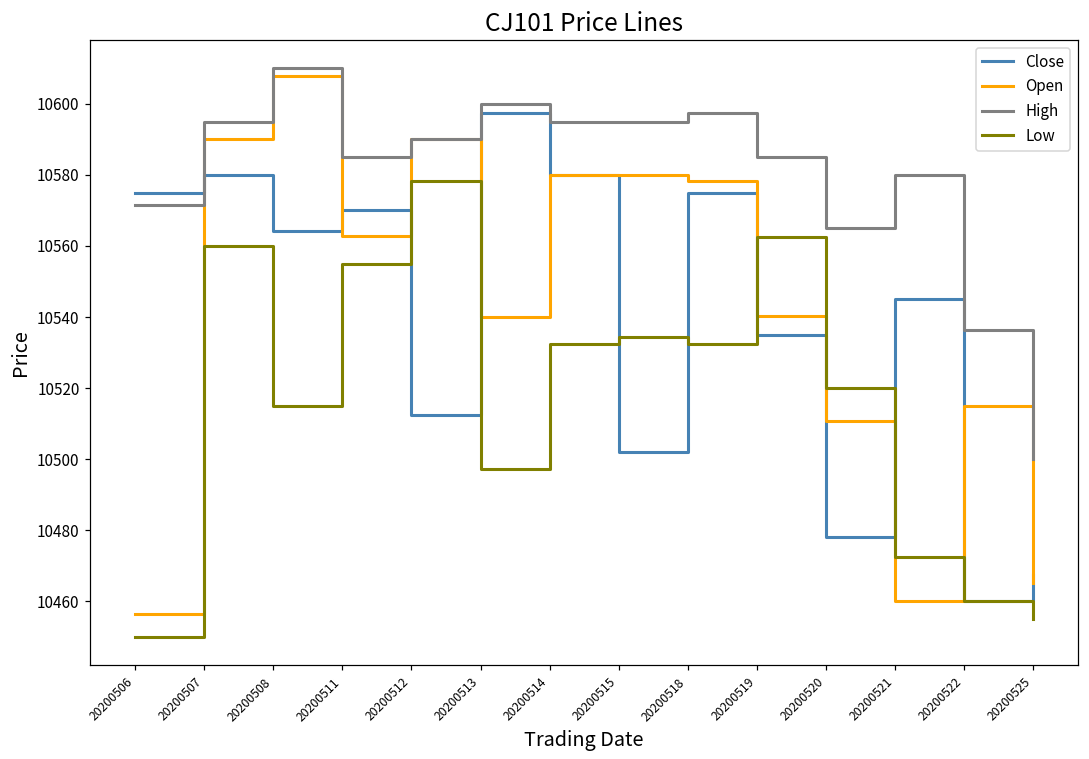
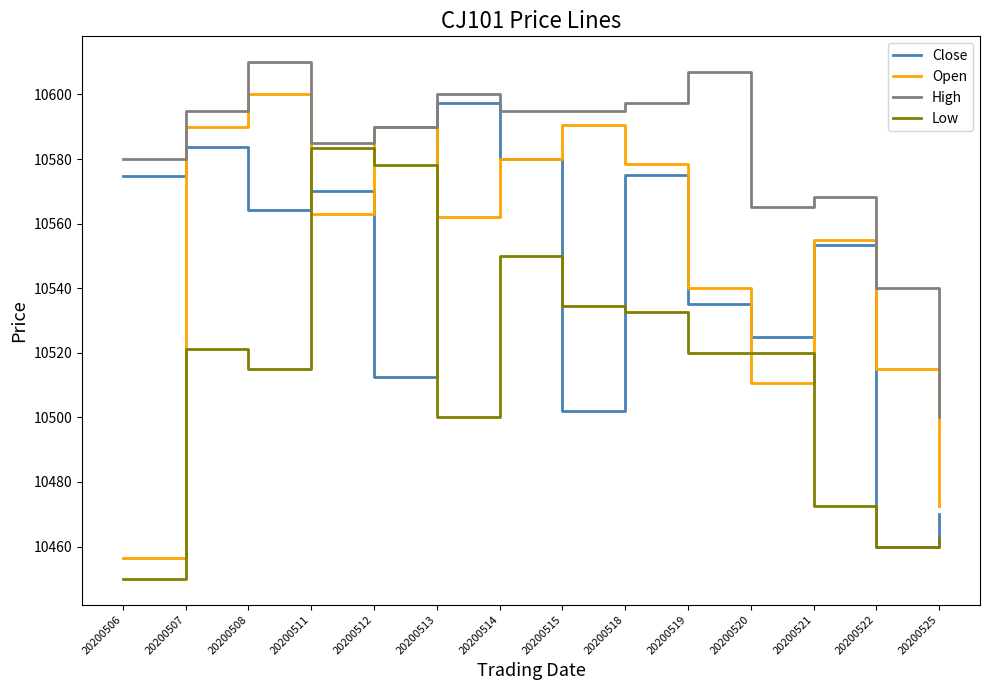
High, 20200506: 10571 -> 10580
Close, 20200507: 10580 -> 10584
Low, 20200507: 10560 -> 10521
Open, 20200508: 10608 -> 10600
Low, 20200511: 10555 -> 10584
Open, 20200513: 10540 -> 10562
Low, 20200513: 10497 -> 10500
Low, 20200514: 10533 -> 10550
Open, 20200515: 10580 -> 10591
High, 20200519: 10585 -> 10607
Low, 20200519: 10562 -> 10520
Close, 20200520: 10478 -> 10525
Close, 20200521: 10545 -> 10554
Open, 20200521: 10460 -> 10555
High, 20200521: 10580 -> 10568
High, 20200522: 10536 -> 10540
Close, 20200525: 10467 -> 10470
Open, 20200525: 10465 -> 10473
Low, 20200525: 10455 -> 10463
